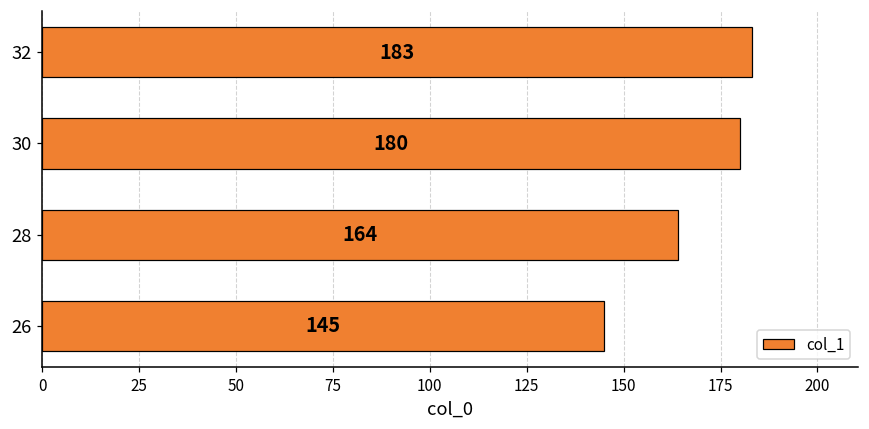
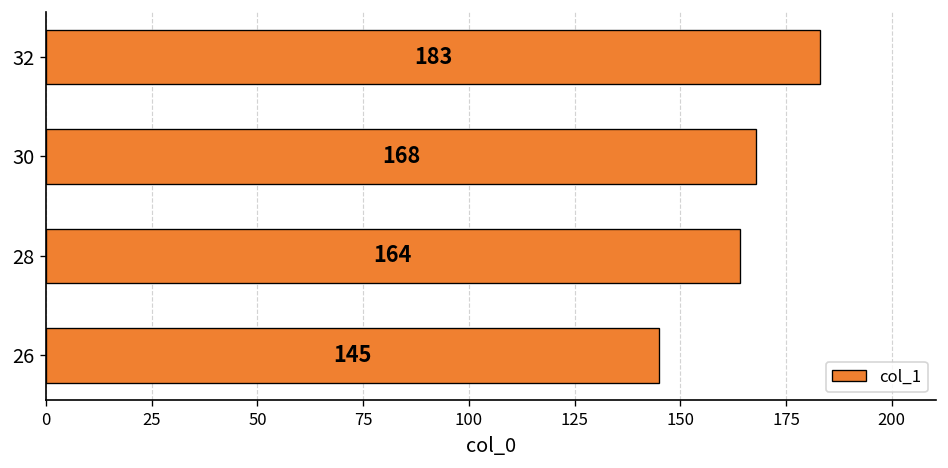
30: 180 -> 168
